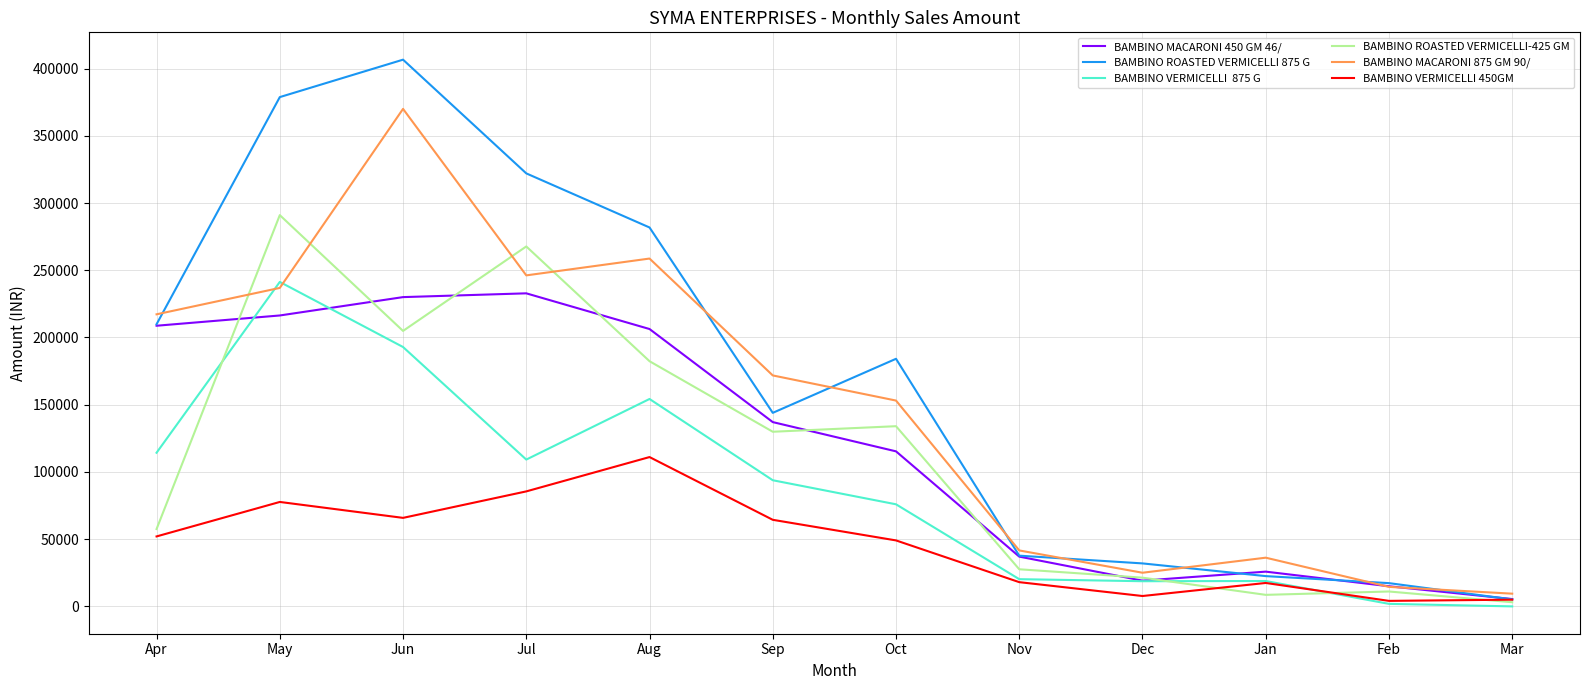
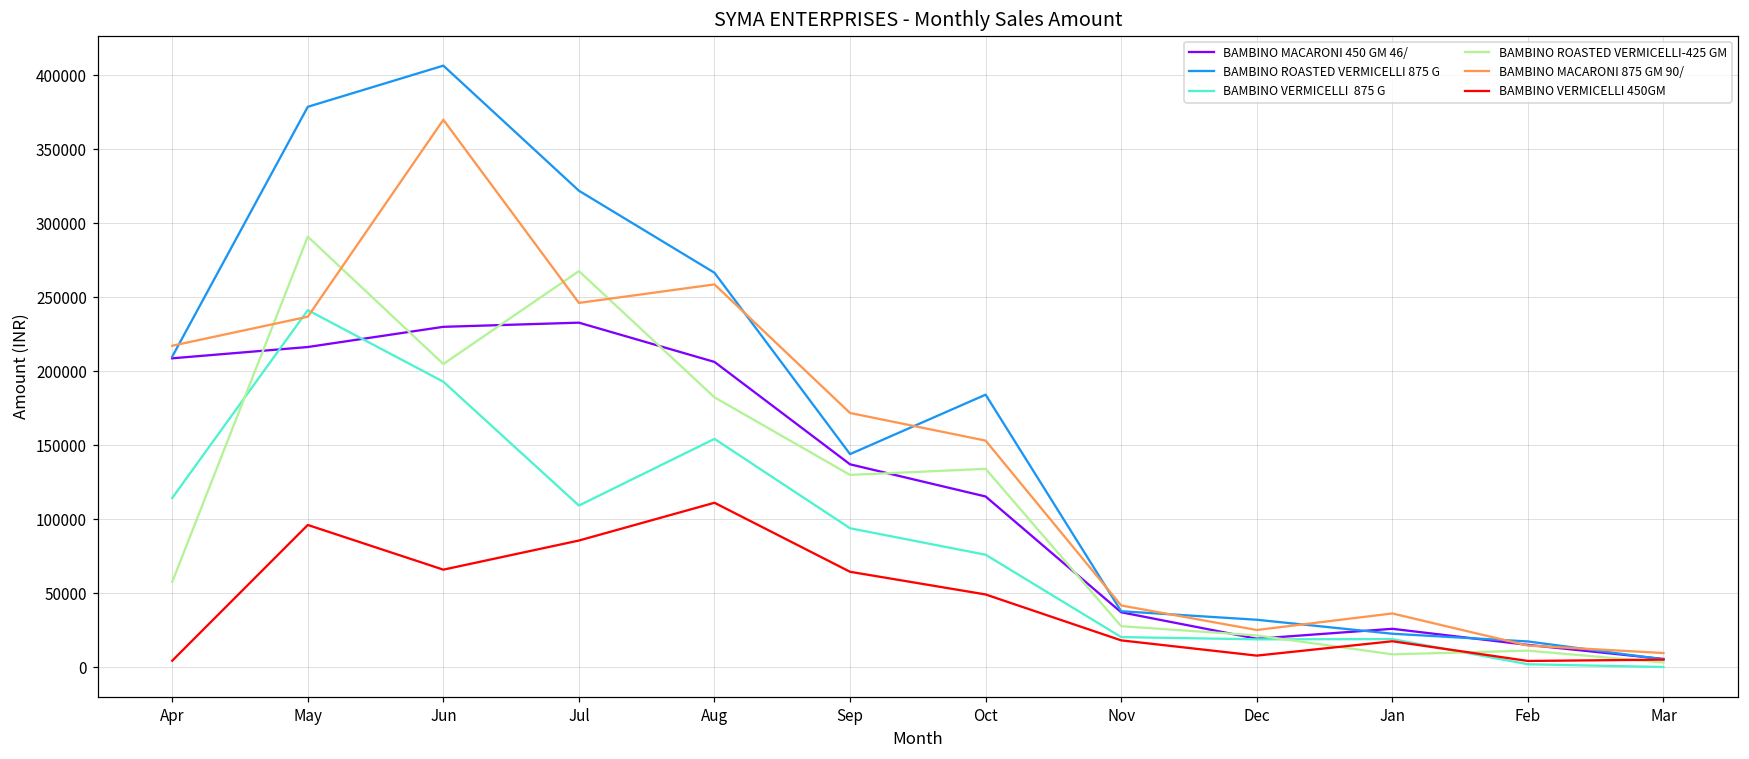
BAMBINO VERMICELLI 450GM, Apr: 52000 -> 4000
BAMBINO VERMICELLI 450GM, May: 78000 -> 96000
BAMBINO ROASTED VERMICELLI 875 G, Aug: 282000 -> 267000
